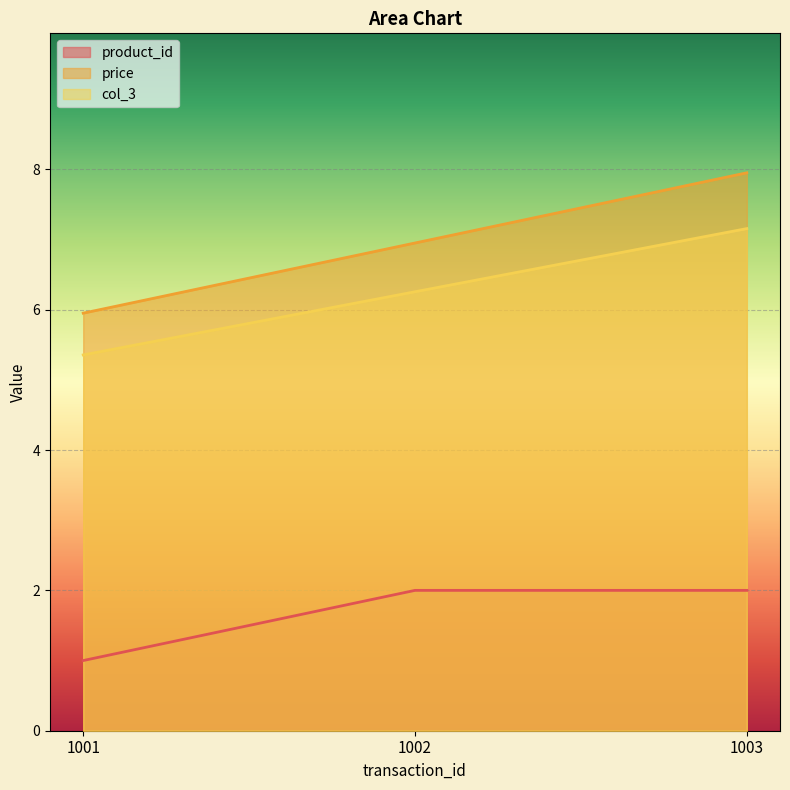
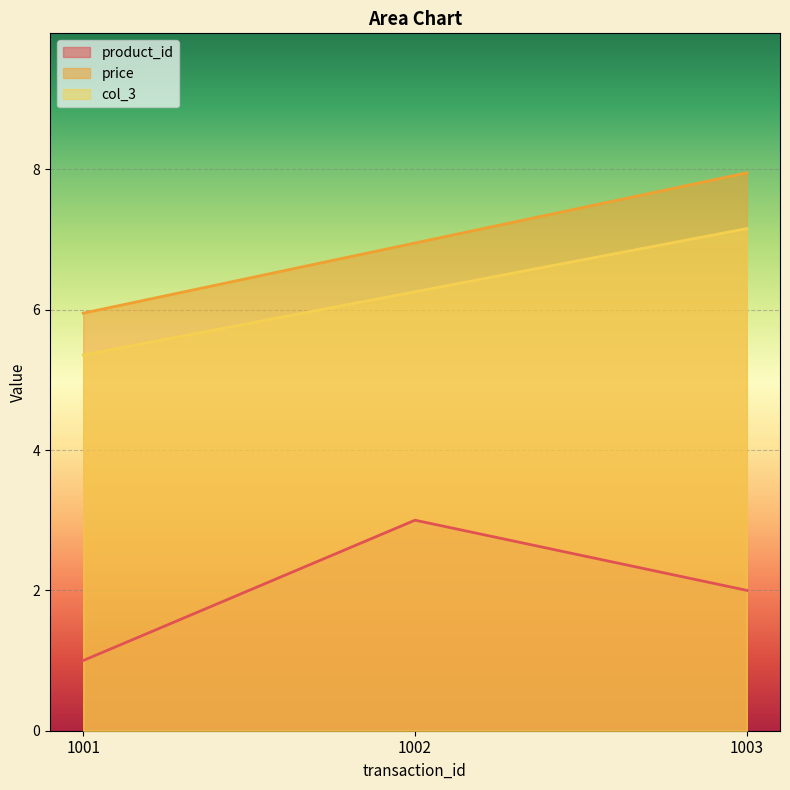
product_id, 1002: 2 -> 3
